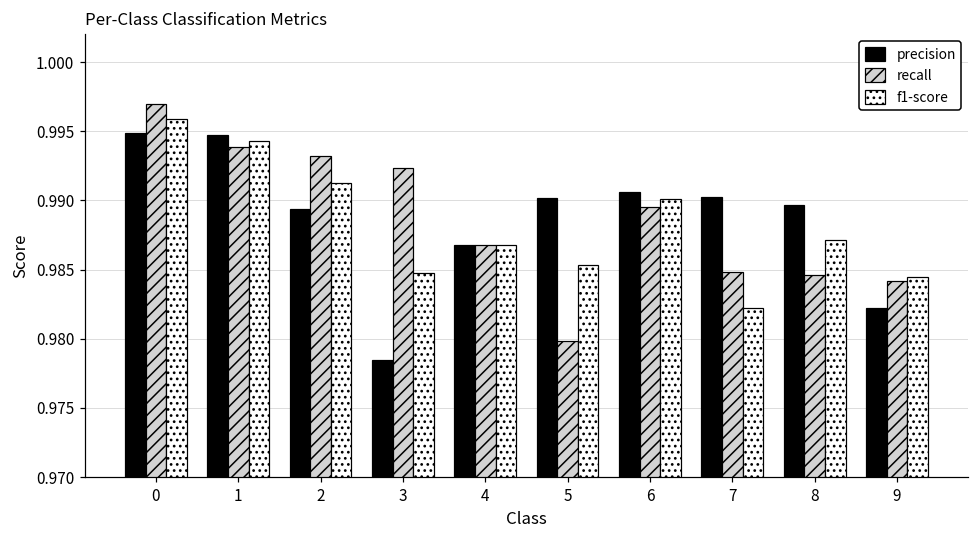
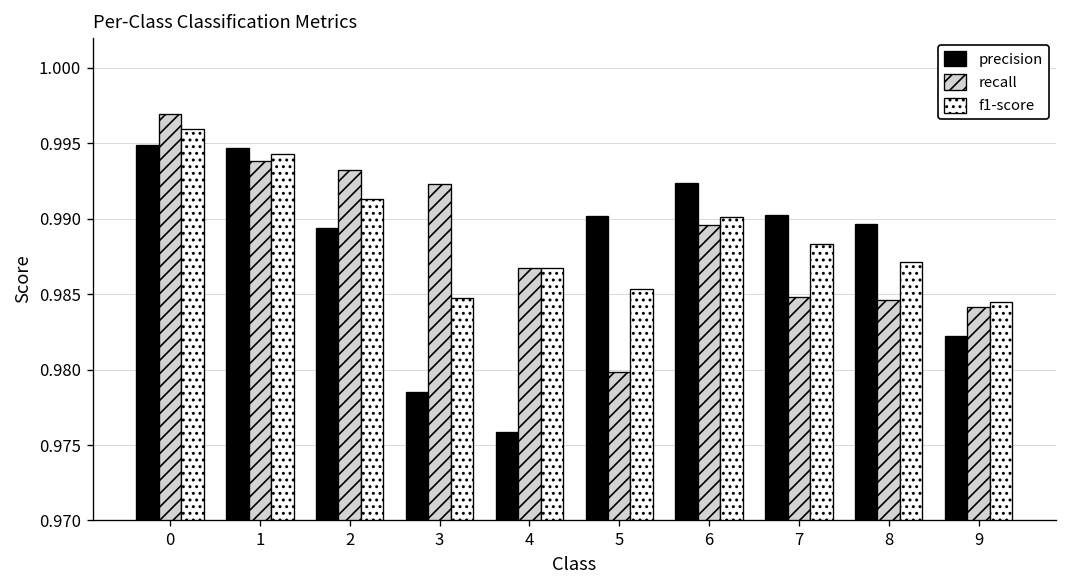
precision, 4: 0.9868 -> 0.9758
precision, 6: 0.9906 -> 0.9924
f1-score, 7: 0.9822 -> 0.9883
